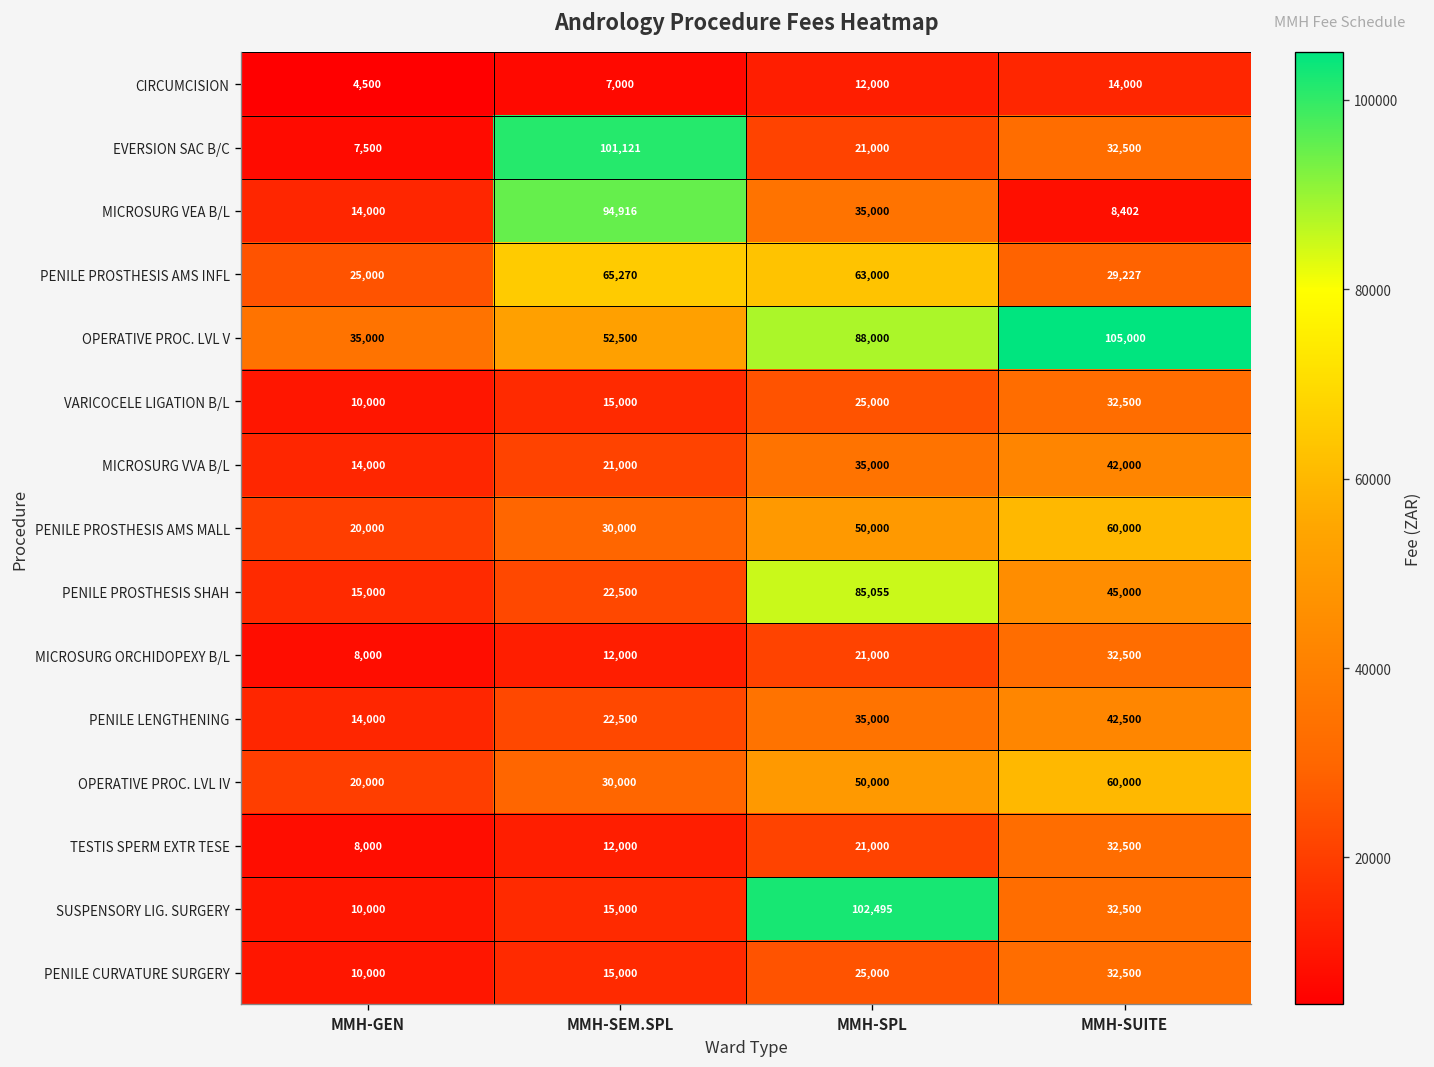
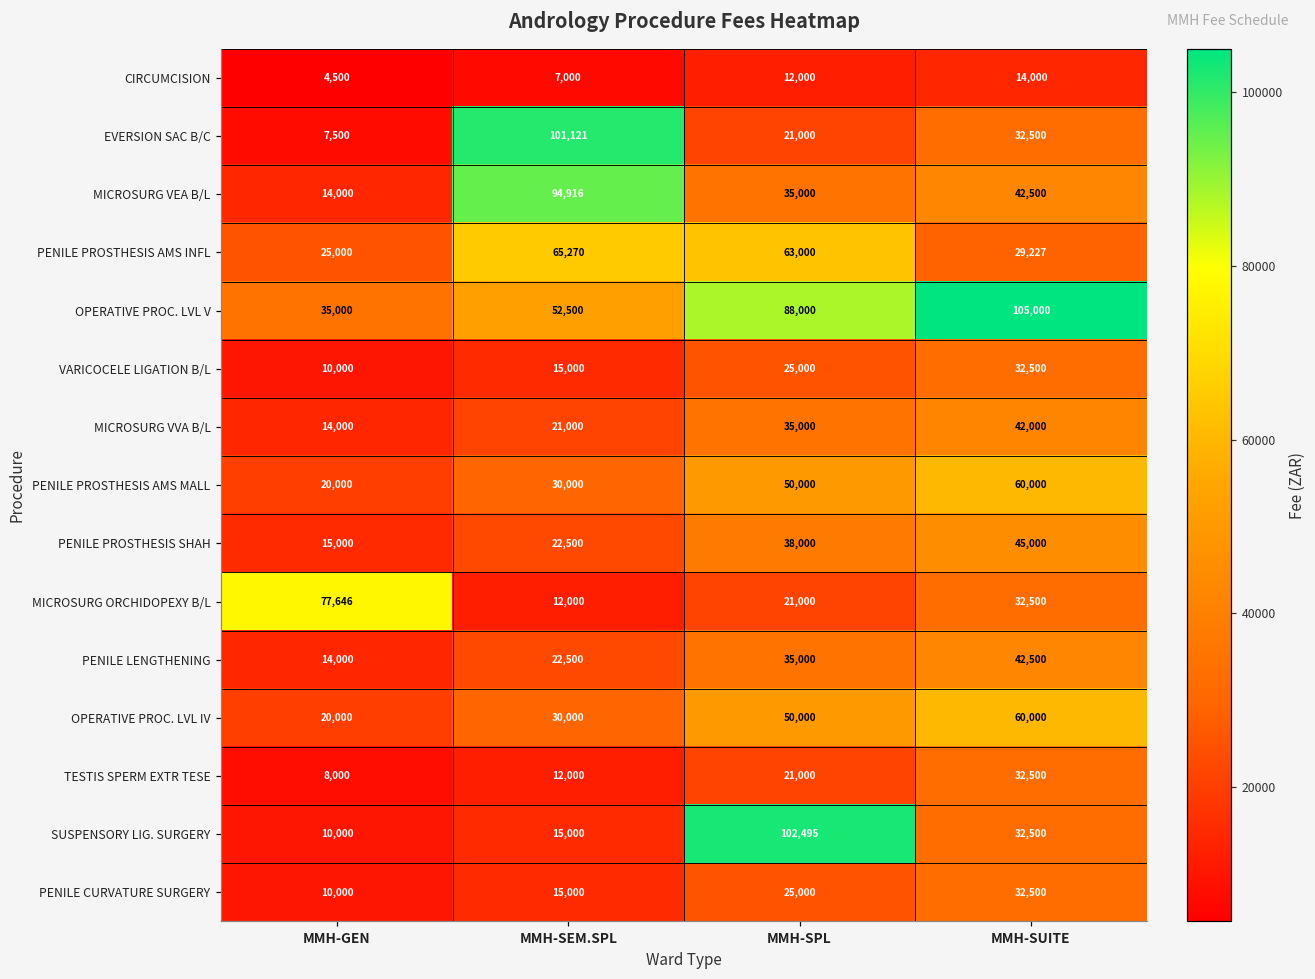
MICROSURG VEA B/L, MMH-SUITE: 8,402 -> 42,500
PENILE PROSTHESIS SHAH, MMH-SPL: 85,055 -> 38,000
MICROSURG ORCHIDOPEXY B/L, MMH-GEN: 8,000 -> 77,646
